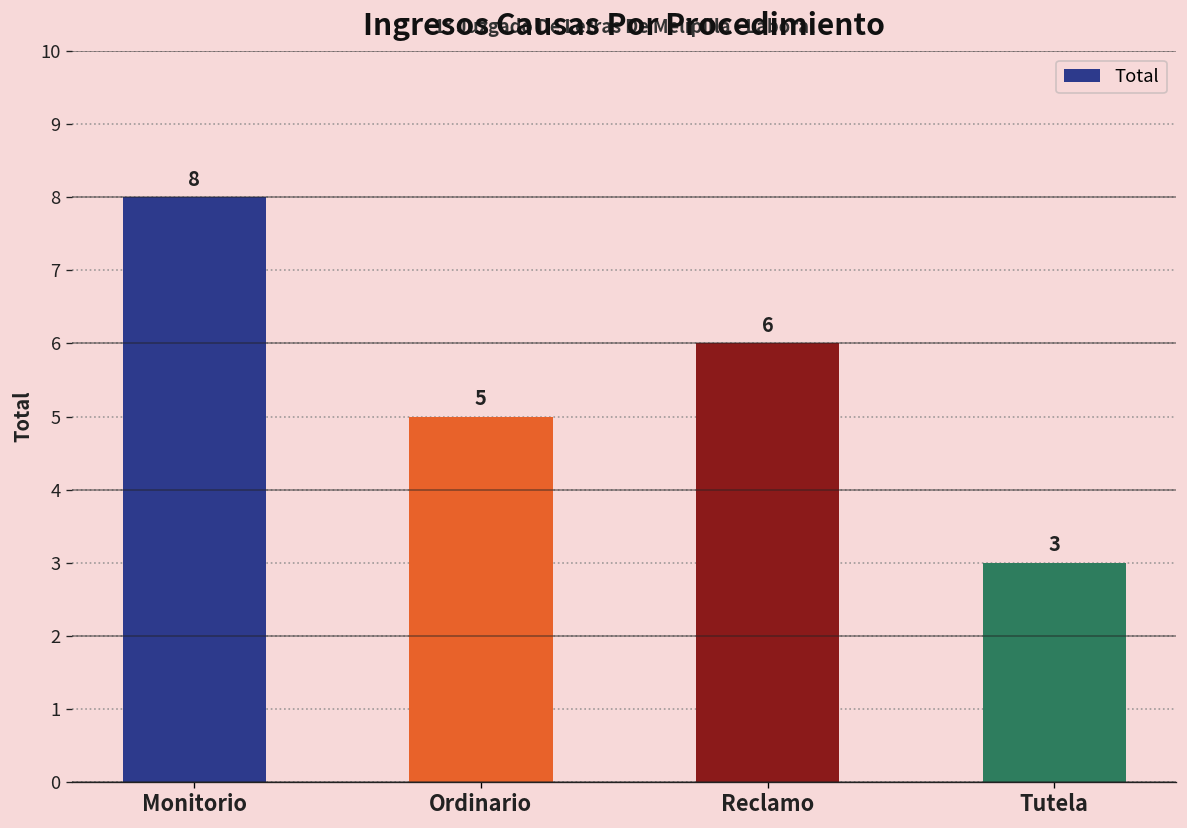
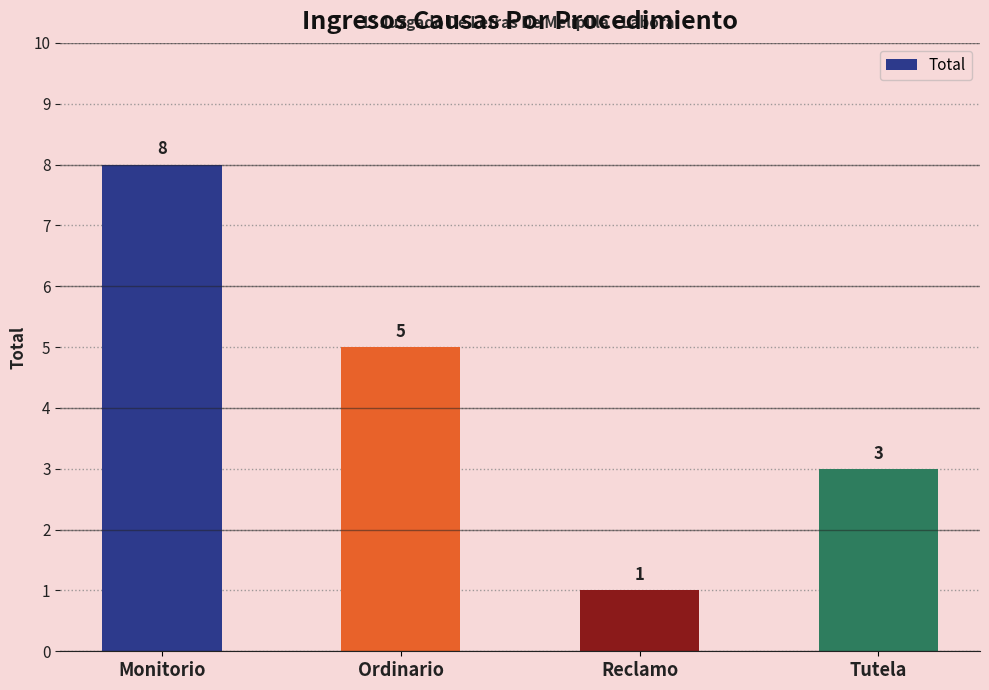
Reclamo: 6 -> 1
